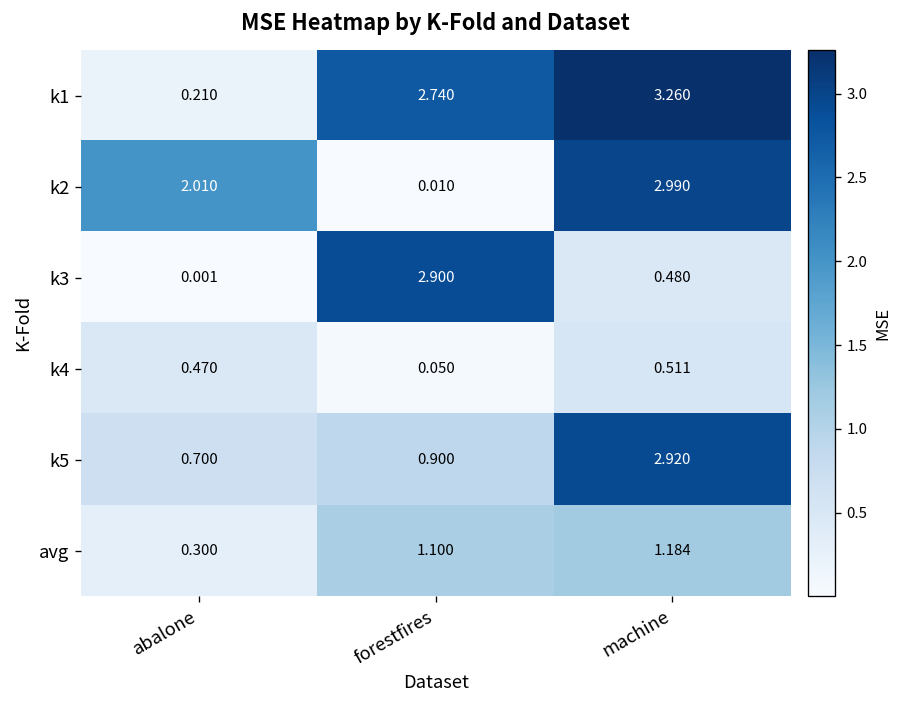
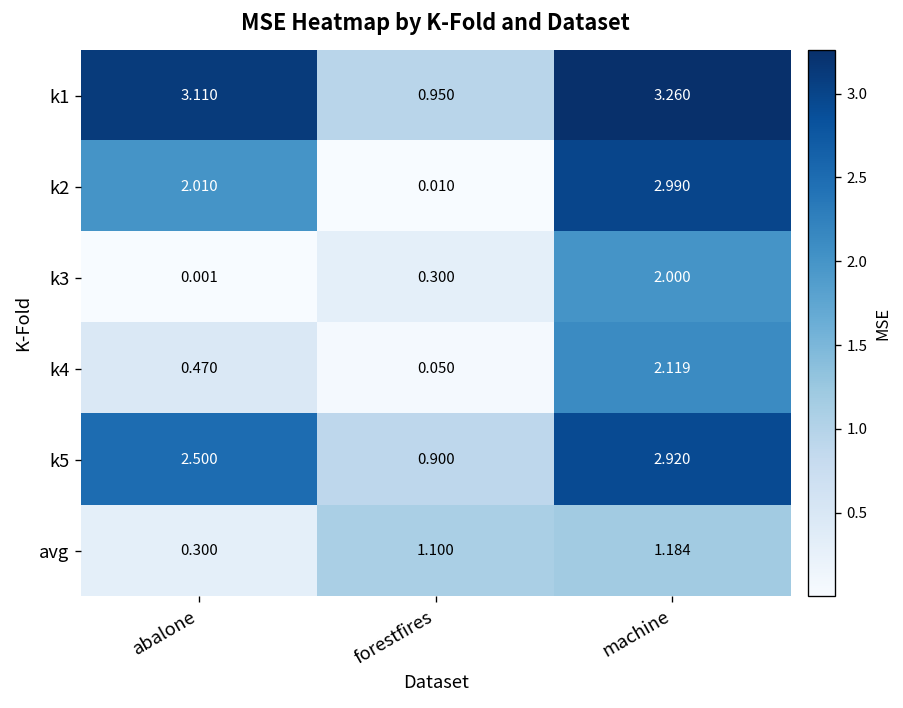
k1, abalone: 0.210 -> 3.110
k1, forestfires: 2.740 -> 0.950
k3, forestfires: 2.900 -> 0.300
k3, machine: 0.480 -> 2.000
k4, machine: 0.511 -> 2.119
k5, abalone: 0.700 -> 2.500
